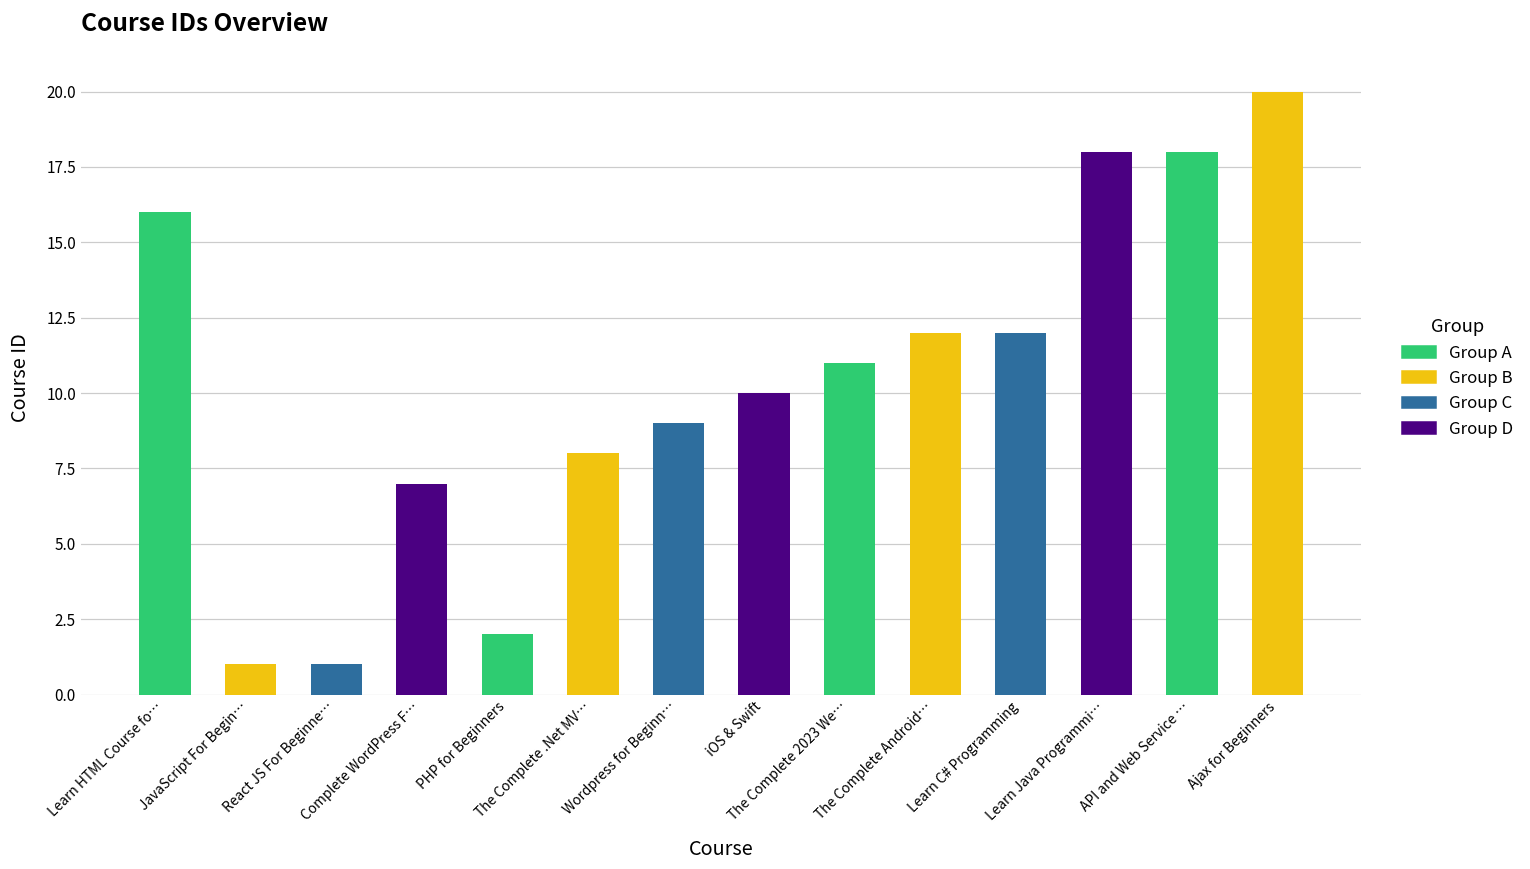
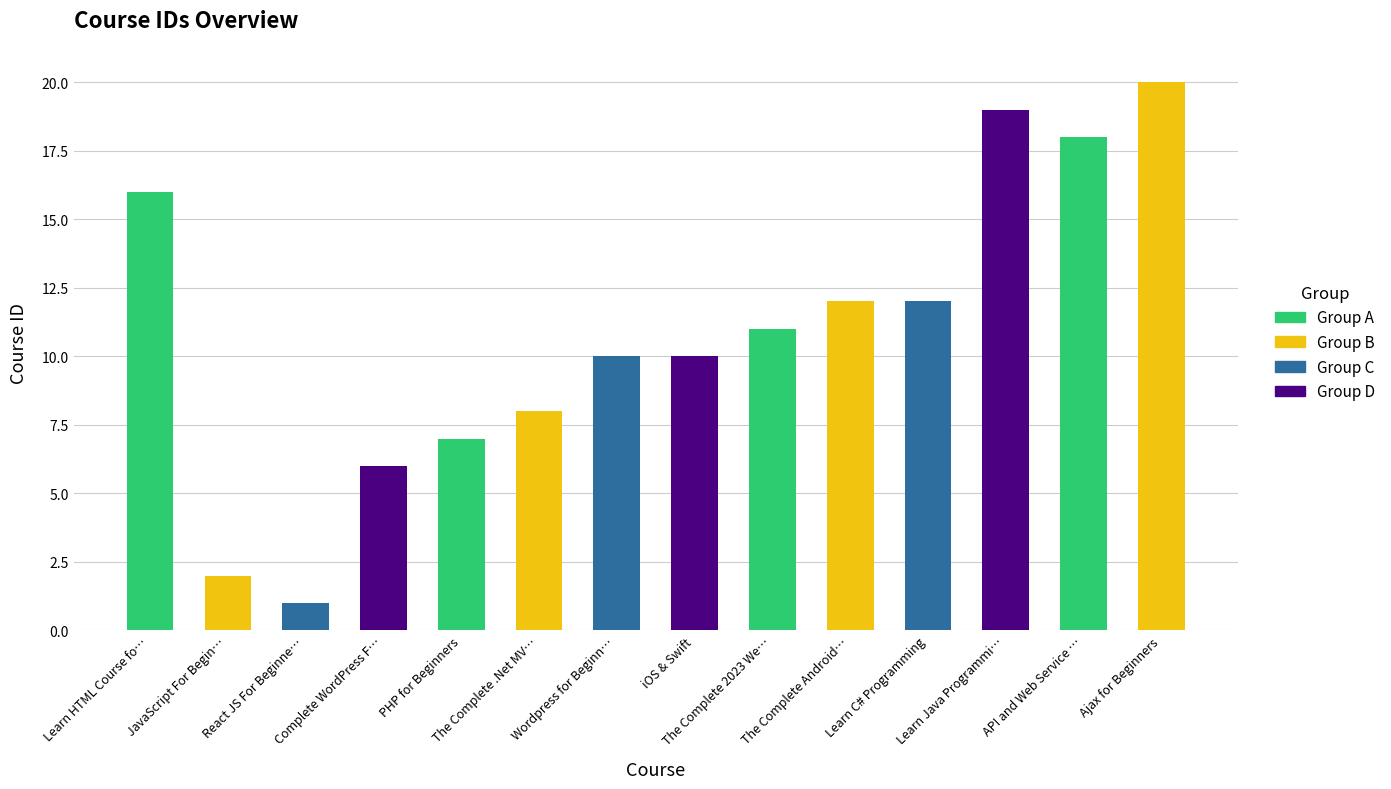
JavaScript For Begin…: 1 -> 2
Complete WordPress F…: 7 -> 6
PHP for Beginners: 2 -> 7
Wordpress for Beginn…: 9 -> 10
Learn Java Programmi…: 18 -> 19
